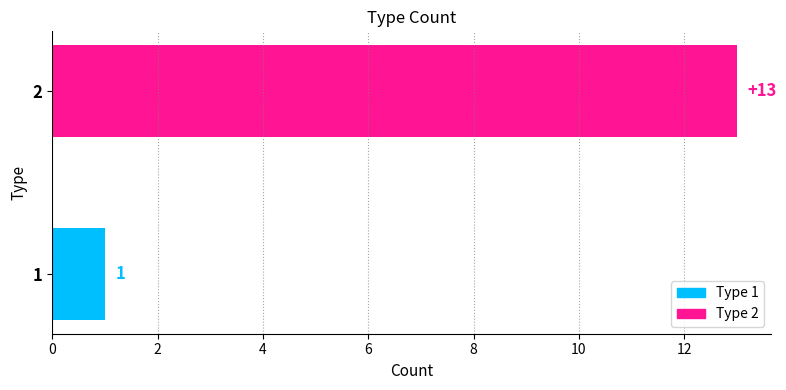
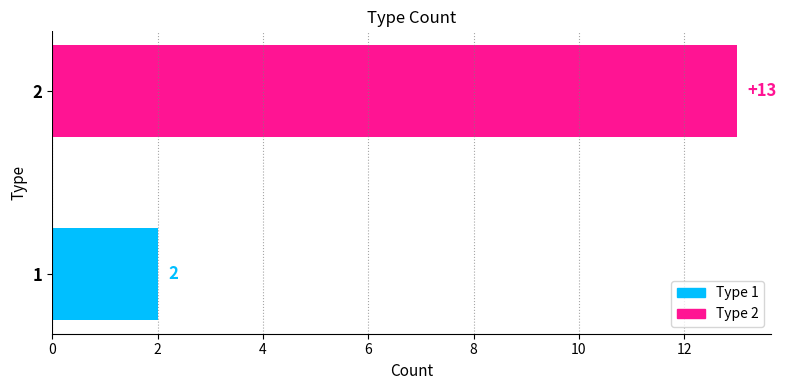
1: 1 -> 2
